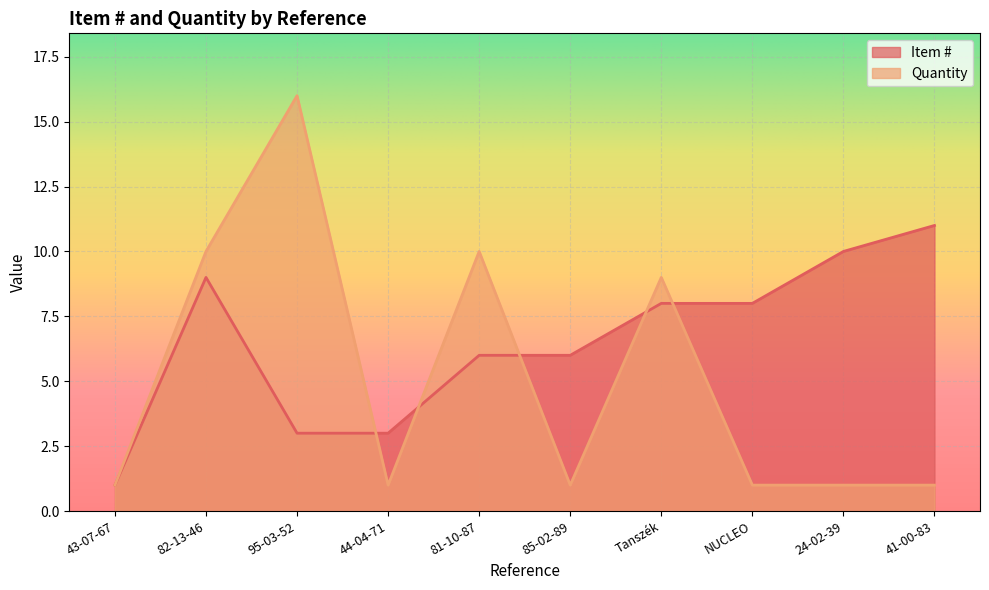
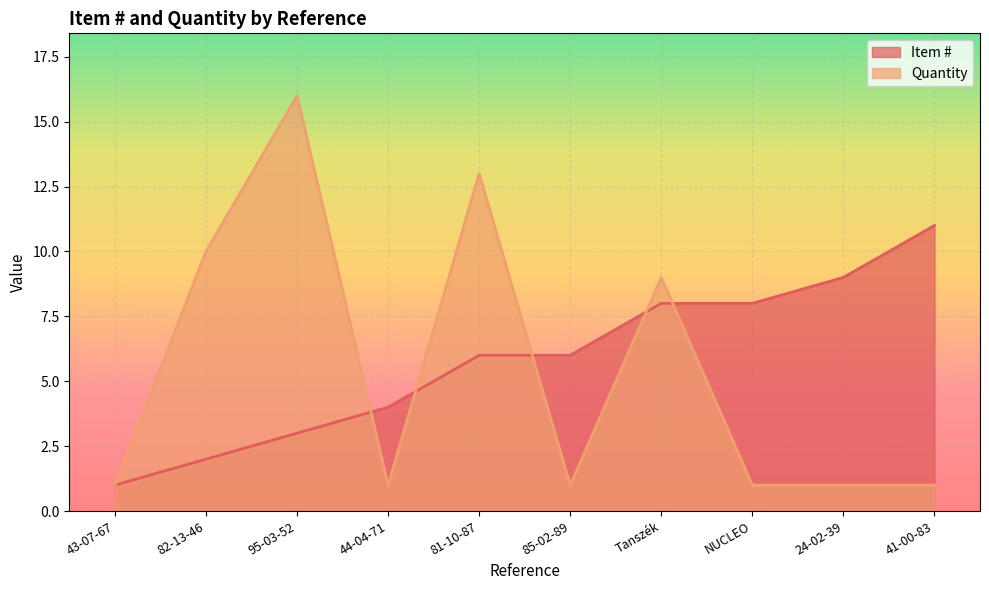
Item #, 82-13-46: 9 -> 2
Item #, 44-04-71: 3 -> 4
Quantity, 81-10-87: 10 -> 13
Item #, 24-02-39: 10 -> 9
